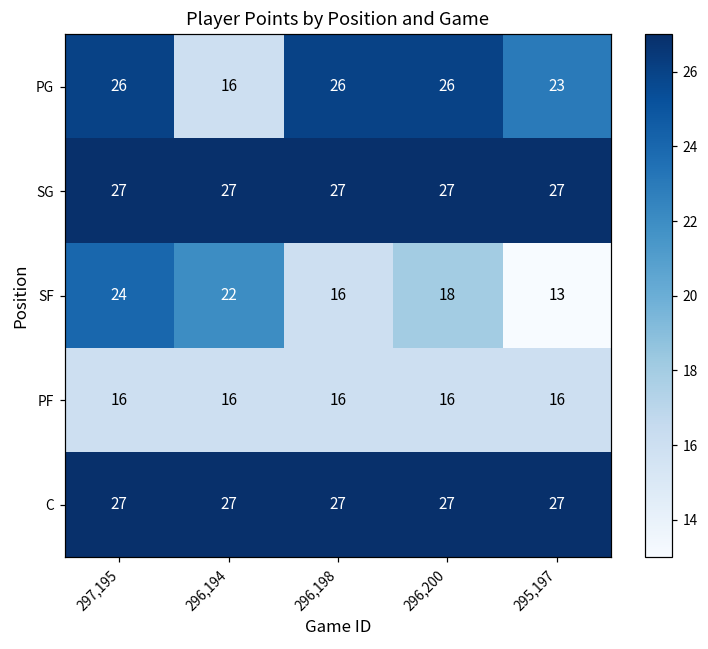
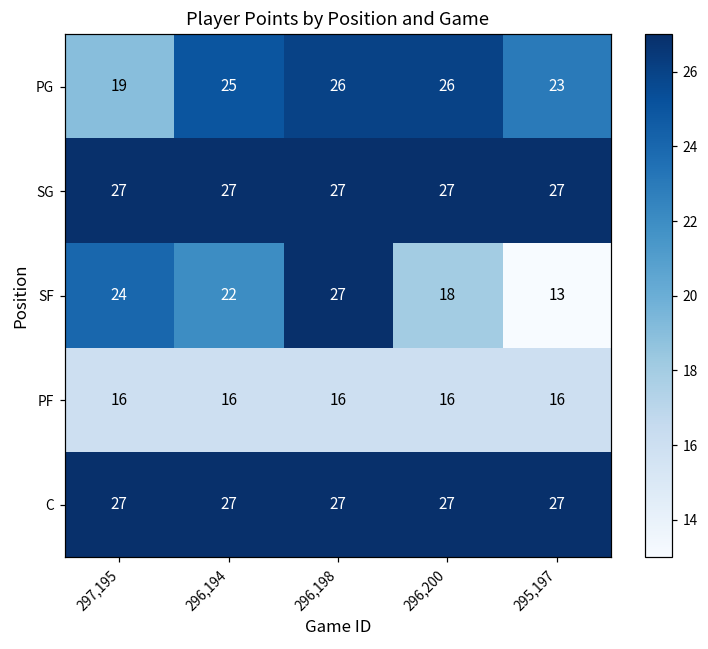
PG, 297,195: 26 -> 19
PG, 296,194: 16 -> 25
SF, 296,198: 16 -> 27
